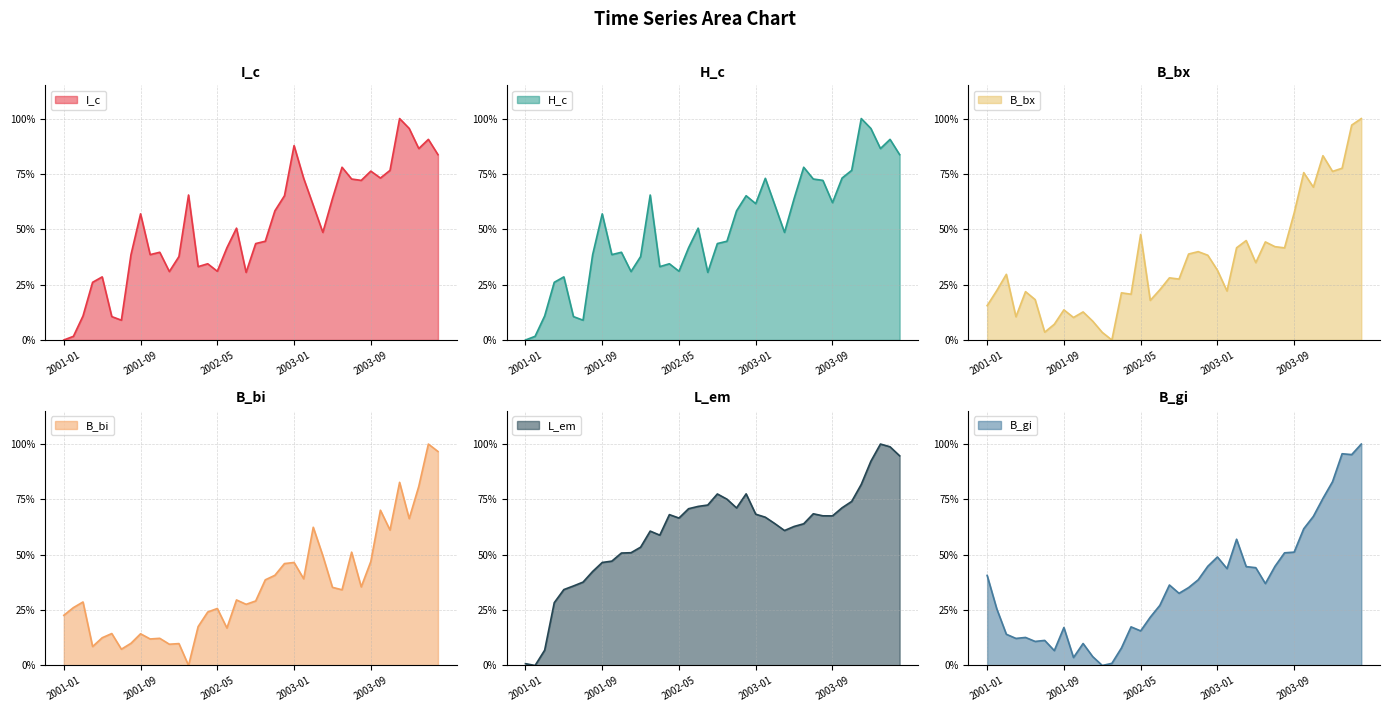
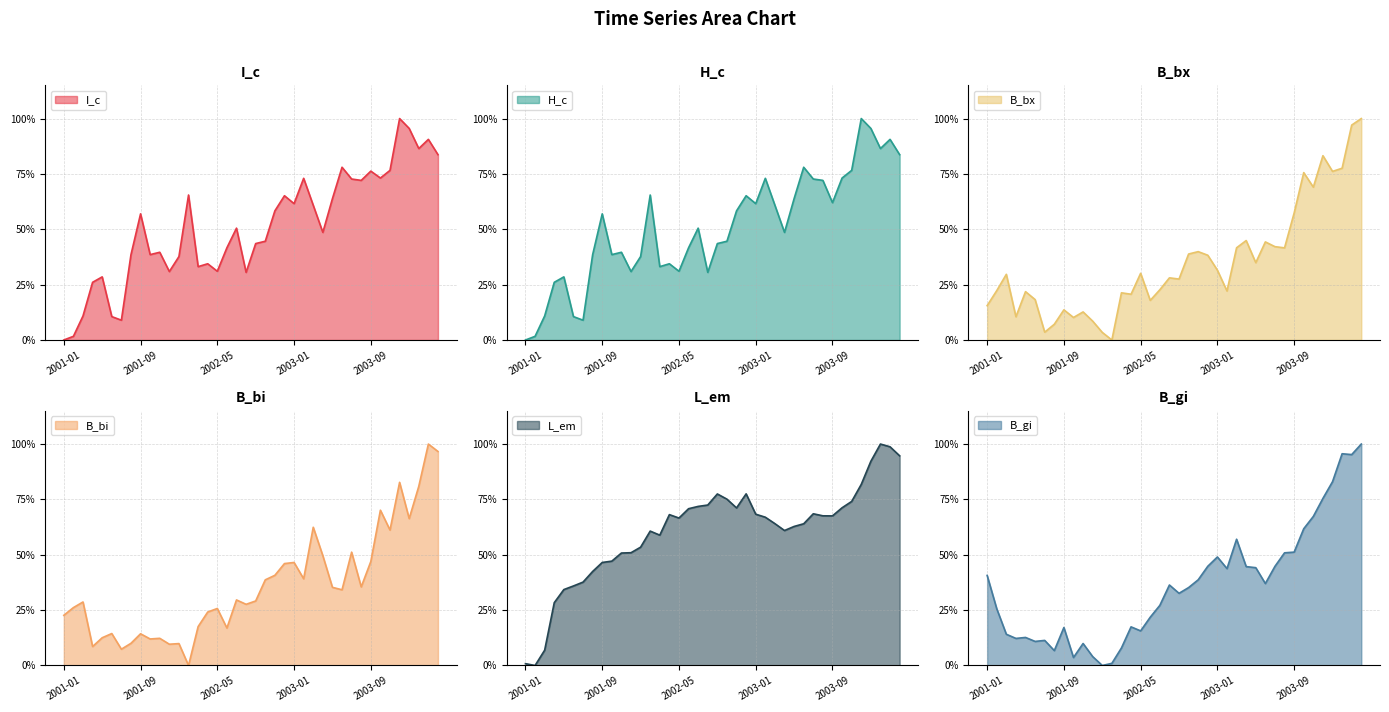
I_c, 2003-01: 88% -> 62%
B_bx, 2002-05: 48% -> 30%
